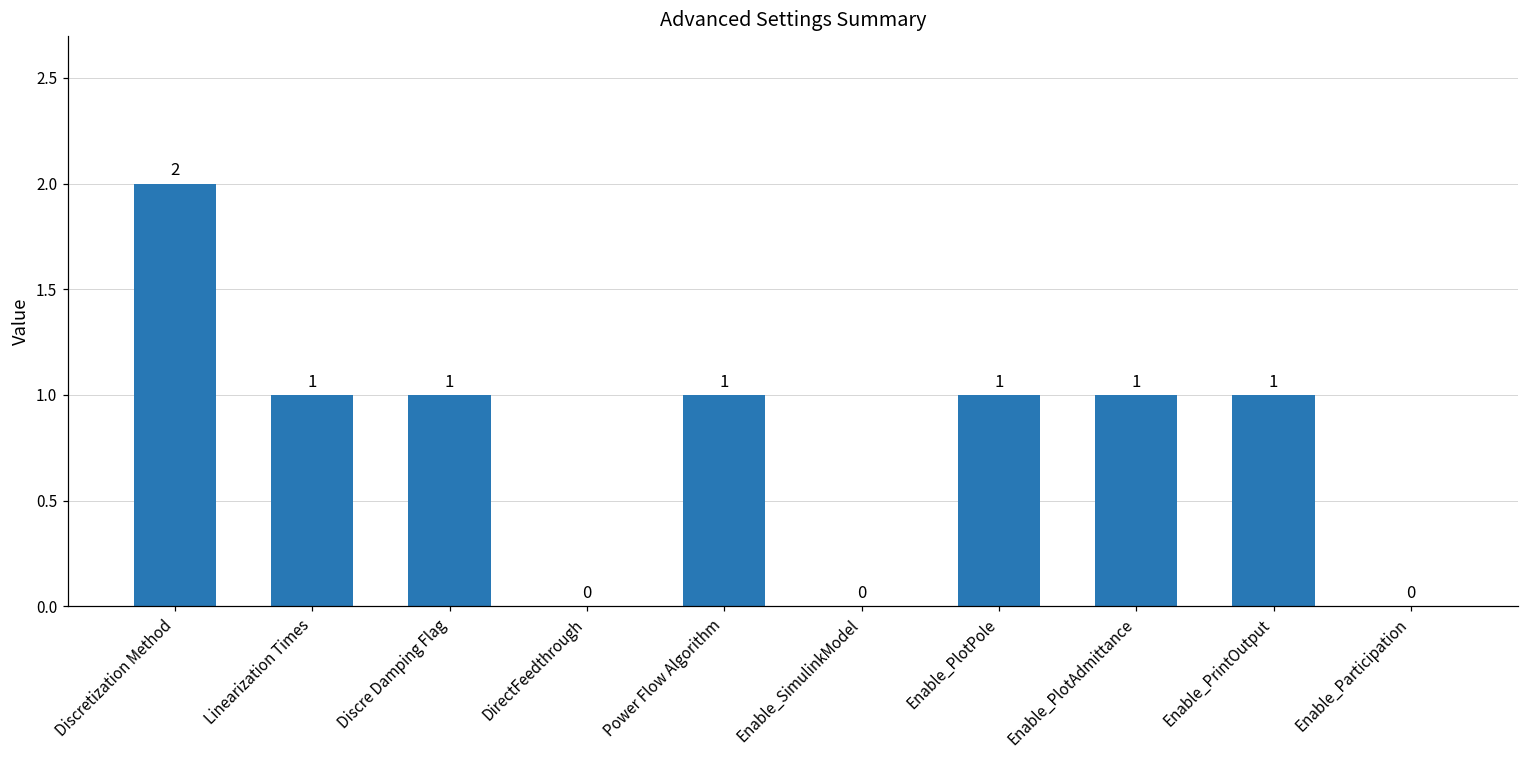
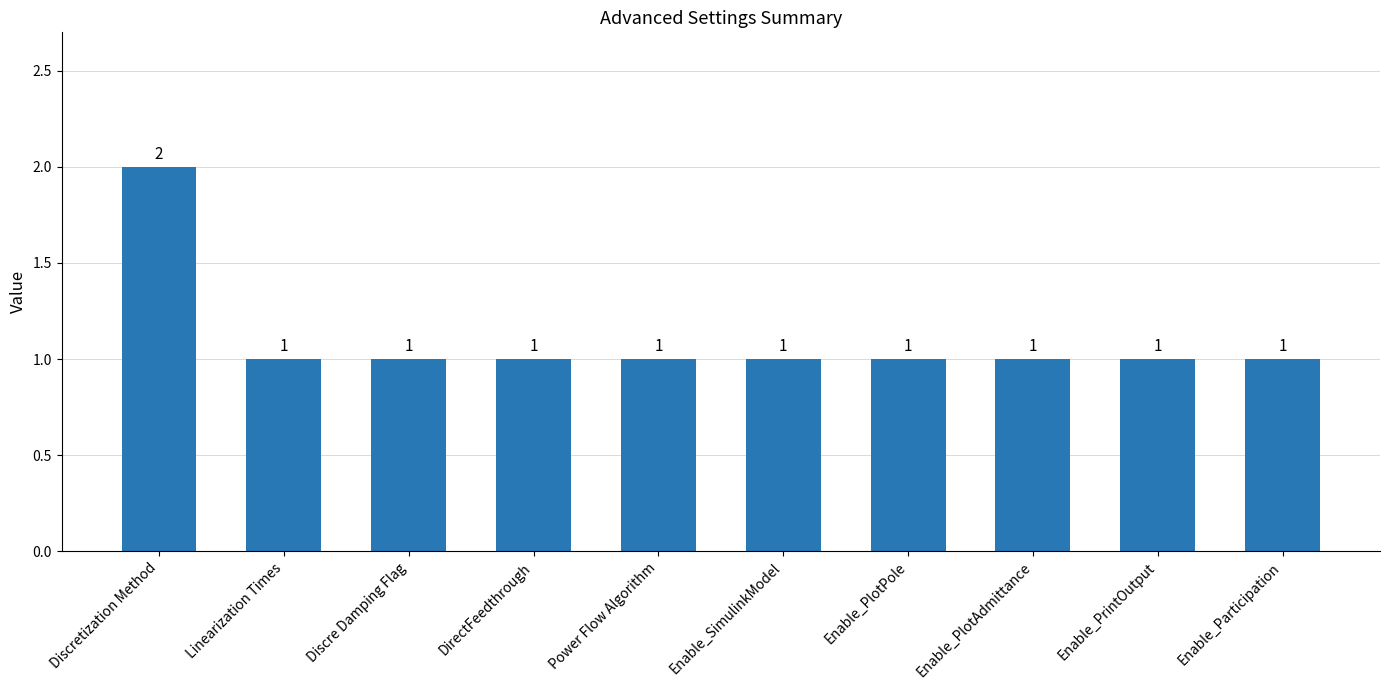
DirectFeedthrough: 0 -> 1
Enable_SimulinkModel: 0 -> 1
Enable_Participation: 0 -> 1
